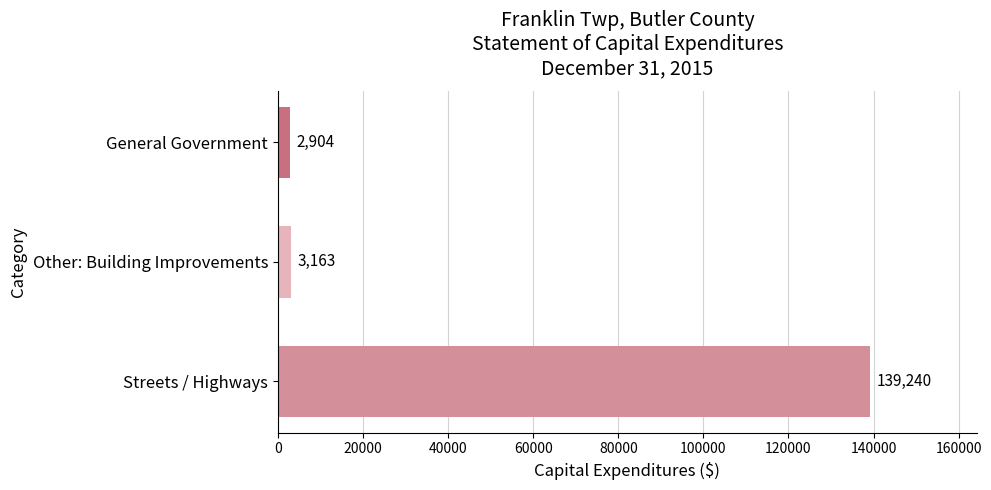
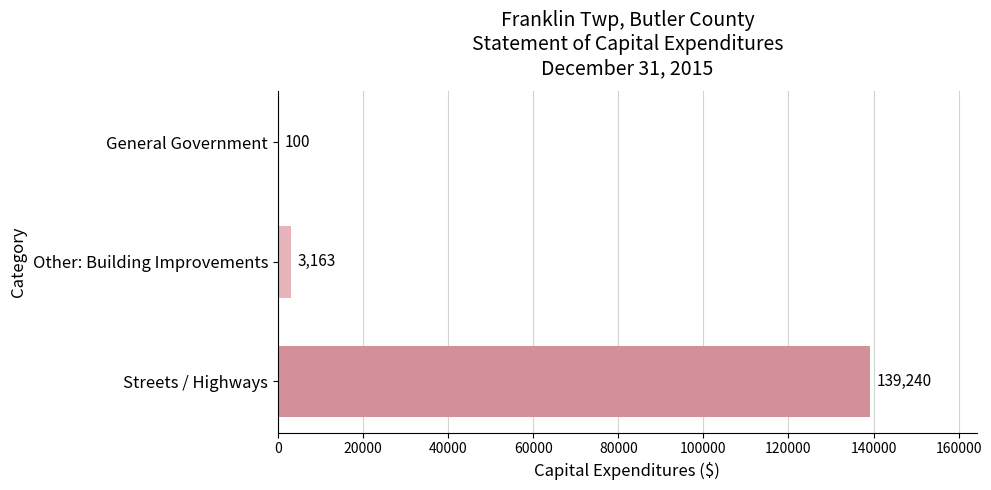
General Government: 2,904 -> 100
